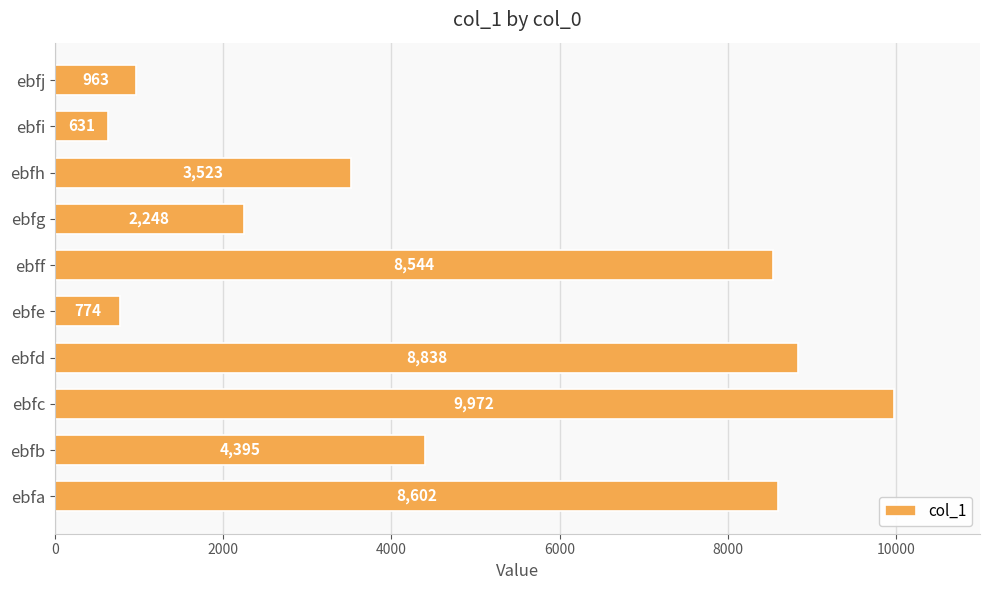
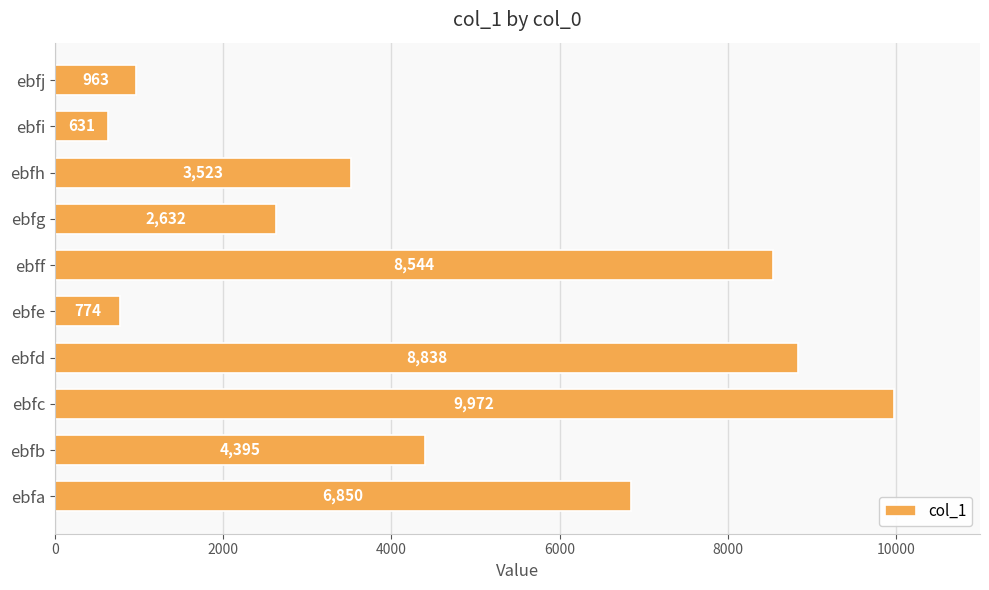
ebfg: 2,248 -> 2,632
ebfa: 8,602 -> 6,850
